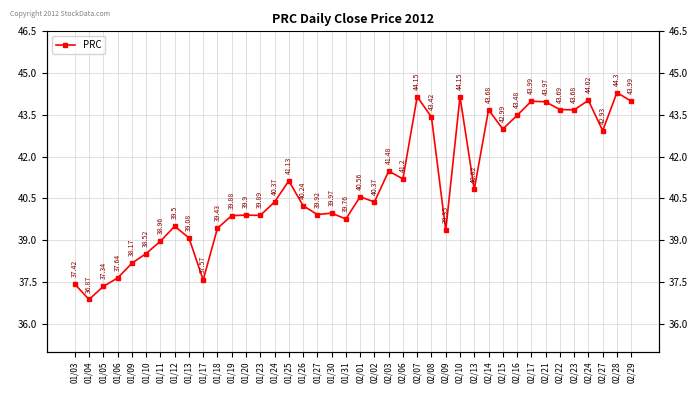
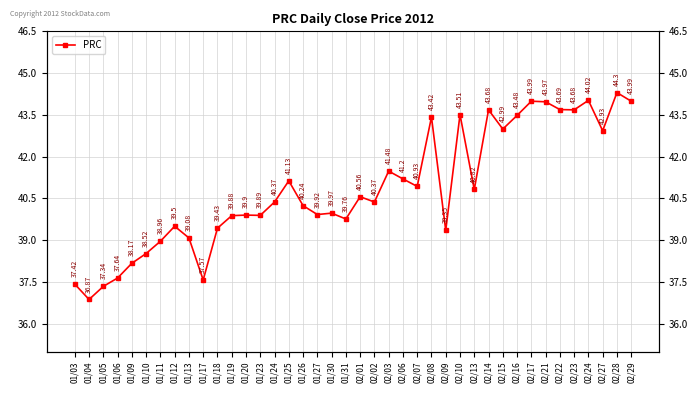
02/07: 44.15 -> 40.93
02/10: 44.15 -> 43.51
